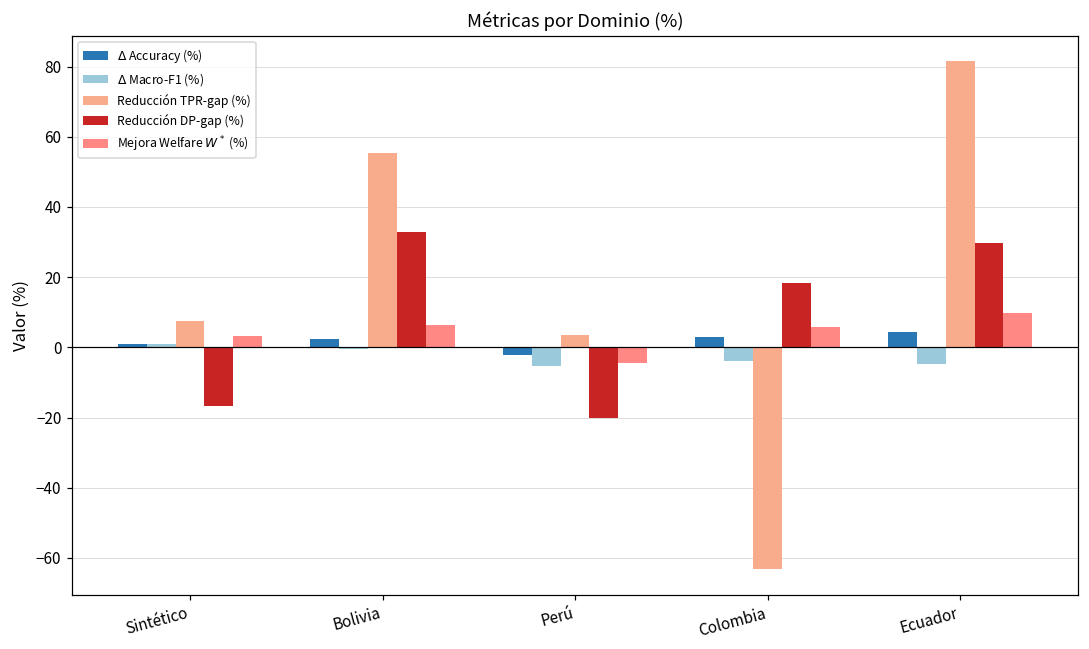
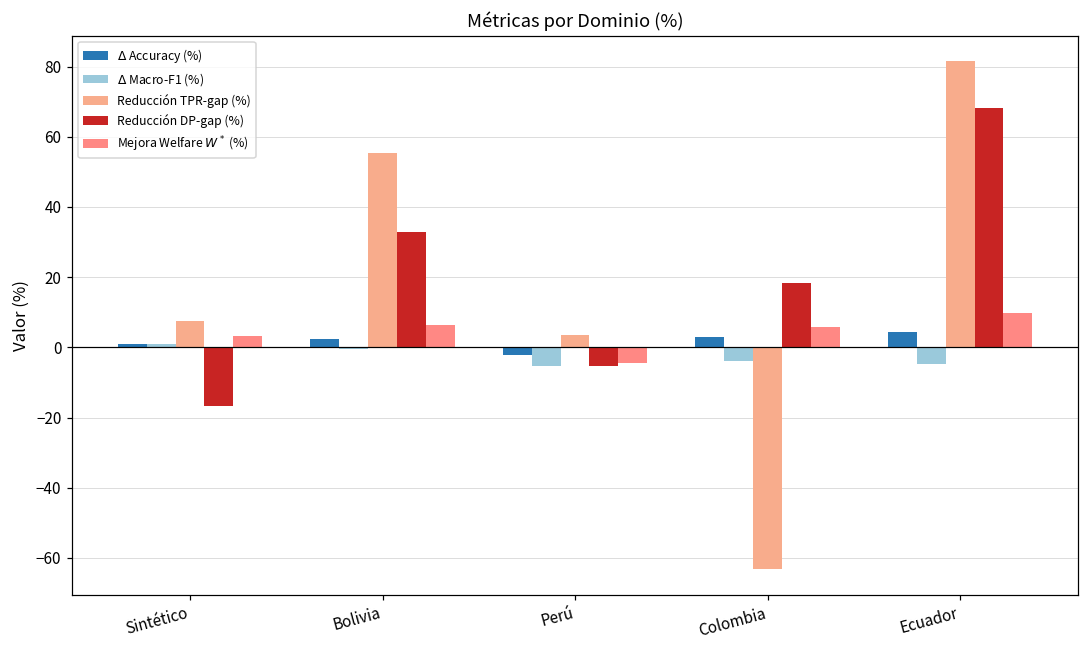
Reducción DP-gap (%), Perú: -20 -> -5
Reducción DP-gap (%), Ecuador: 30 -> 68
